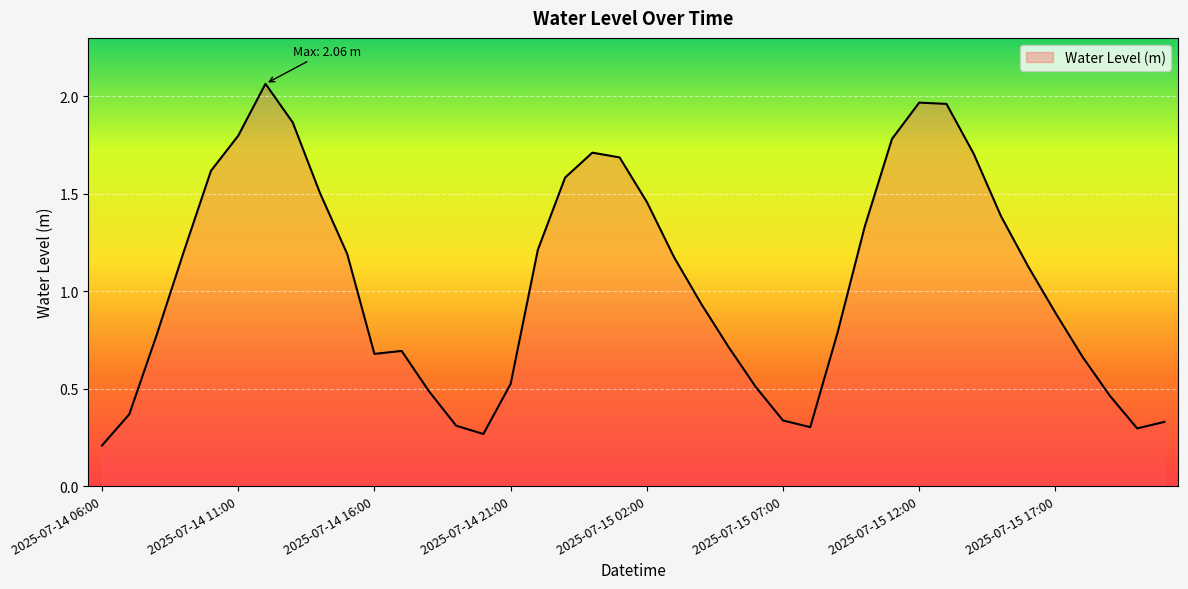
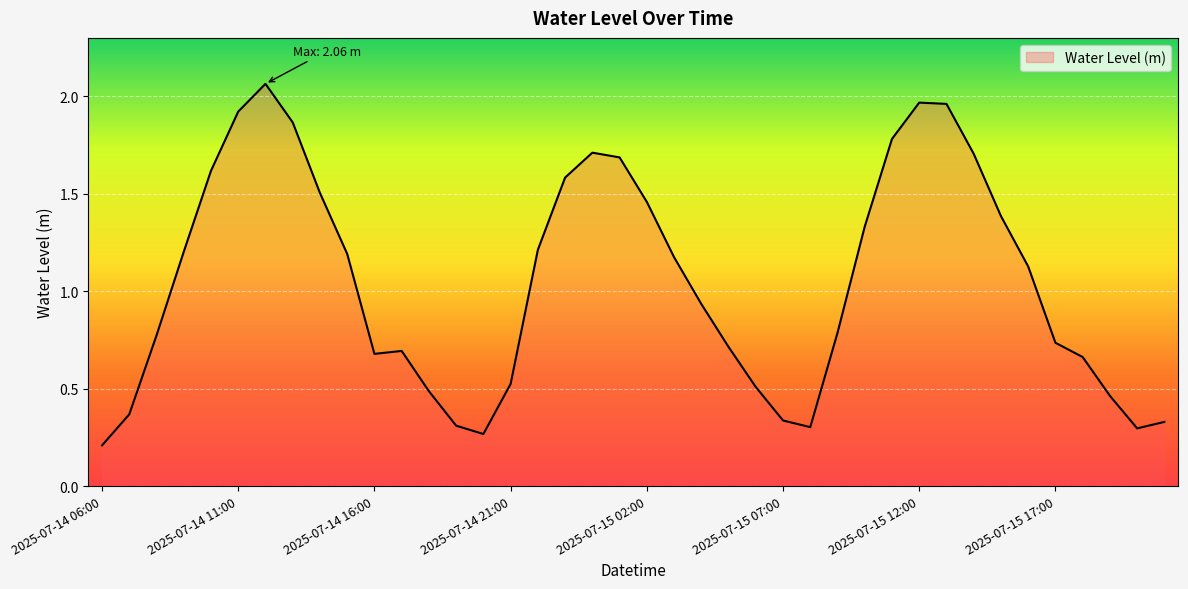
2025-07-14 11:00: 1.80 -> 1.92
2025-07-15 17:00: 0.89 -> 0.74
